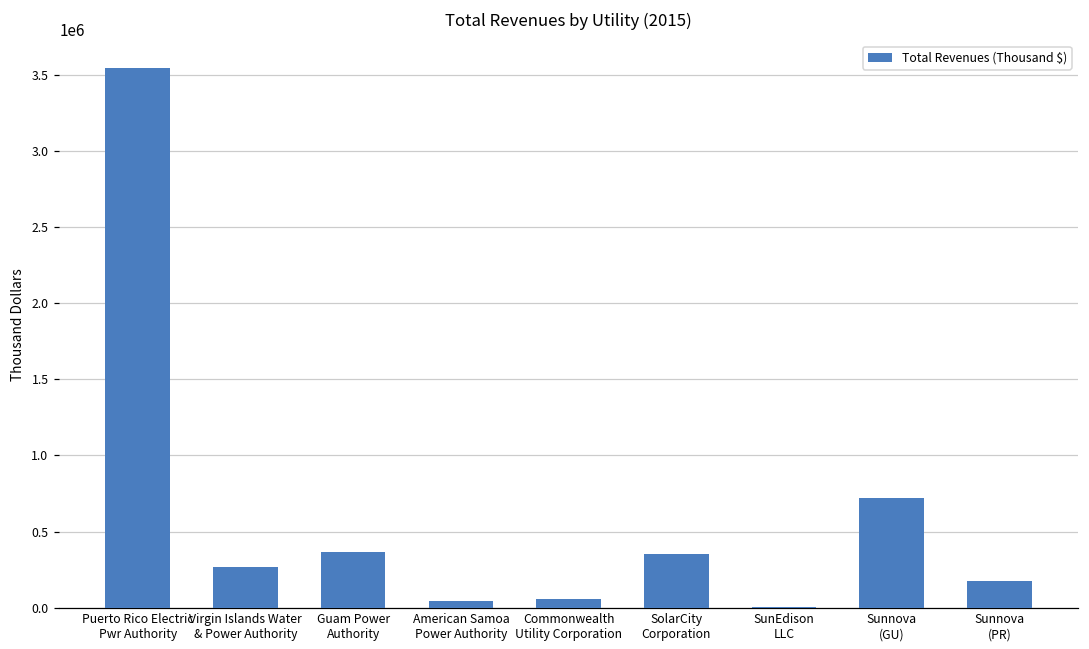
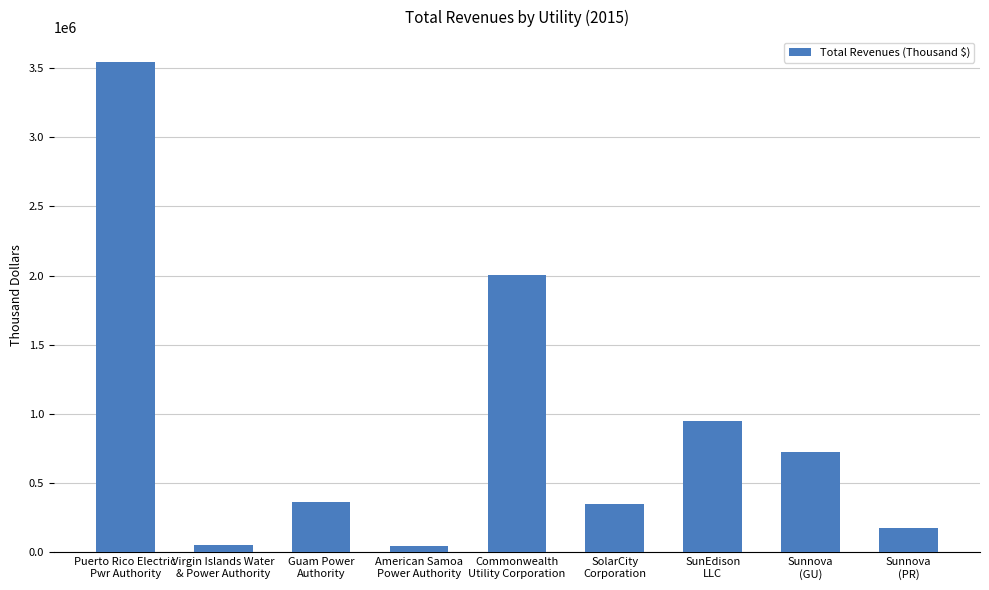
Virgin Islands Water & Power Authority: 270000 -> 50000
Commonwealth Utility Corporation: 60000 -> 2000000
SunEdison LLC: 0 -> 950000
